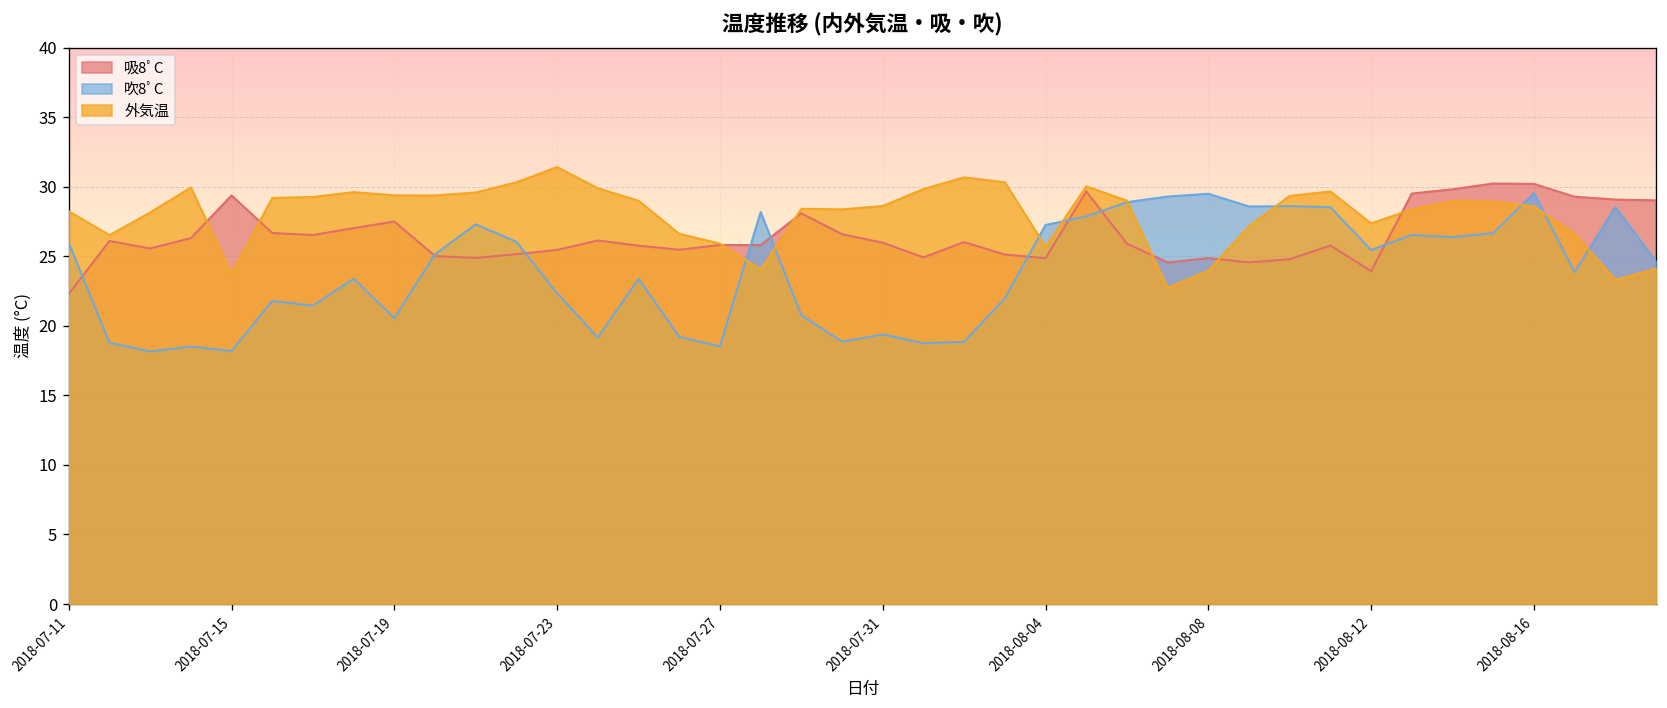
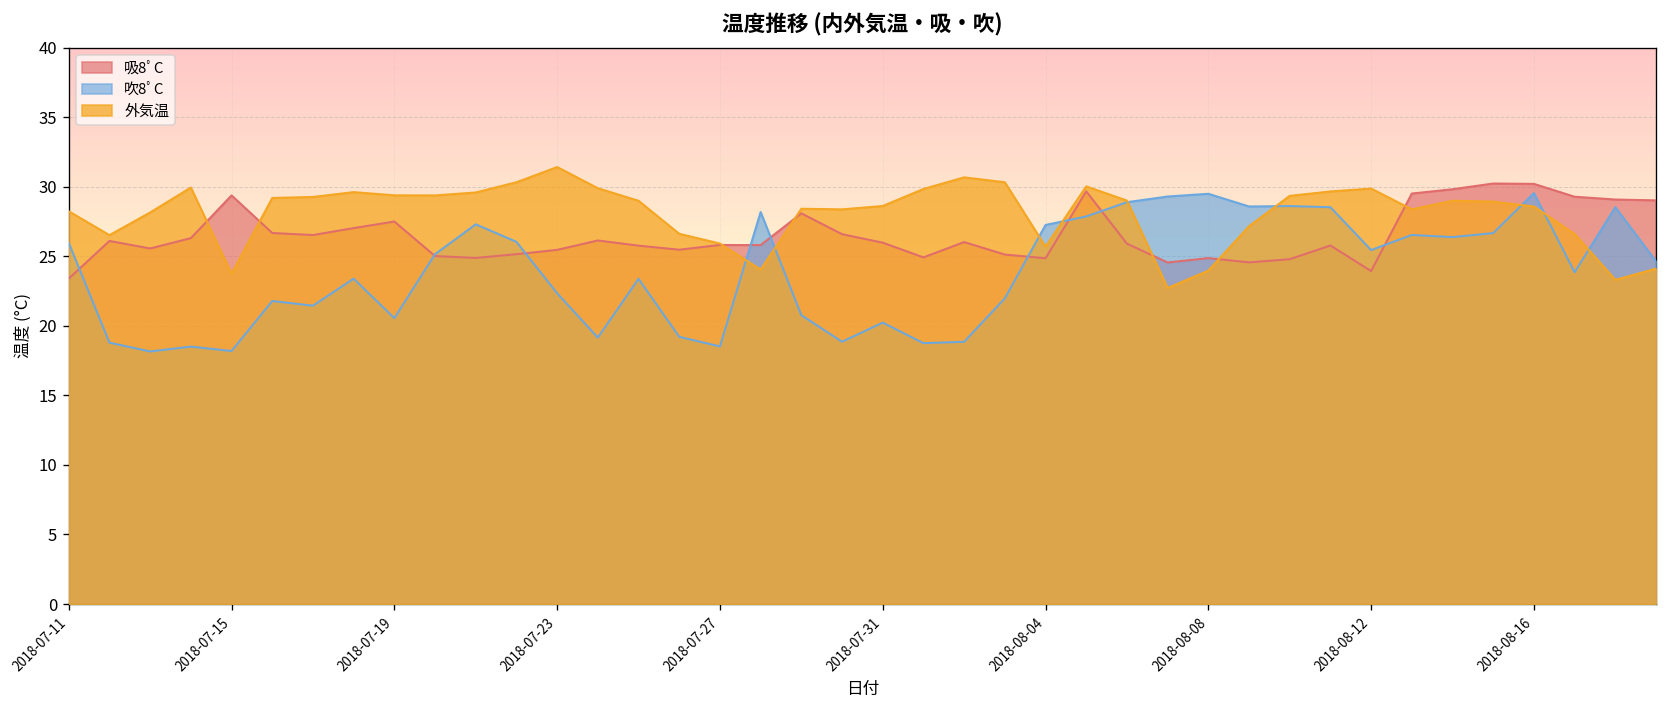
吸8ﾟC, 2018-07-11: 22.3 -> 23.4
吹8ﾟC, 2018-07-31: 19.4 -> 20.2
外気温, 2018-08-12: 27.4 -> 29.9
